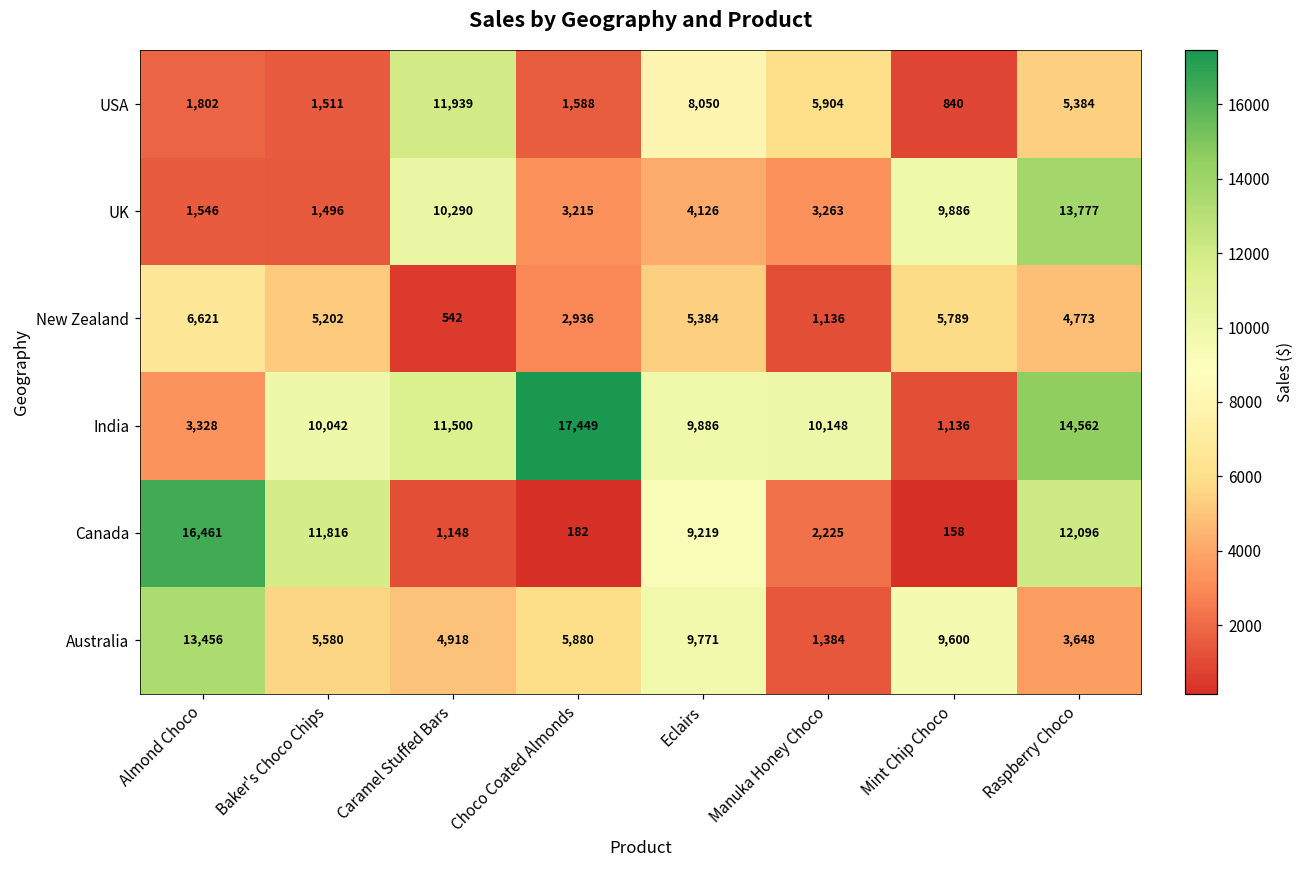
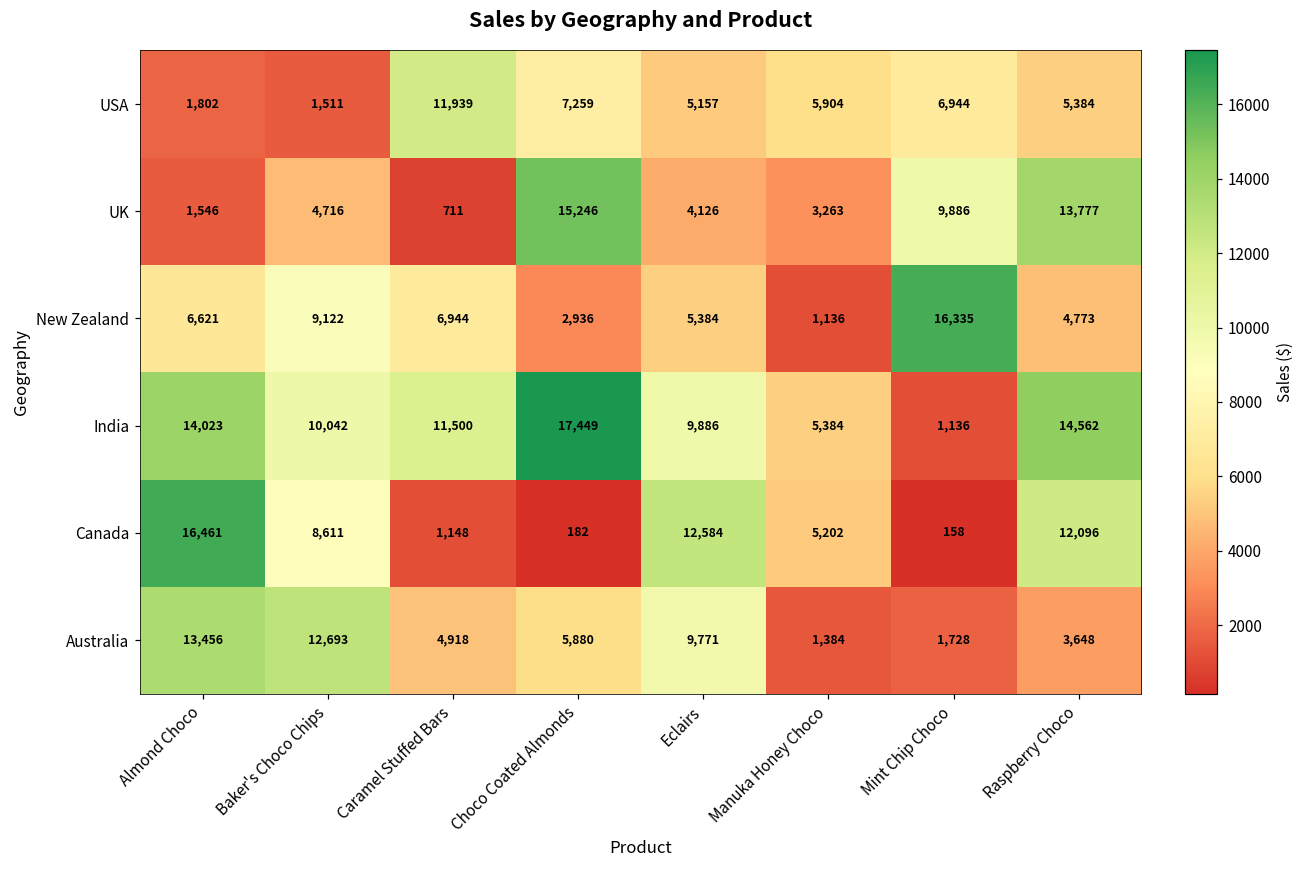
USA, Choco Coated Almonds: 1,588 -> 7,259
USA, Eclairs: 8,050 -> 5,157
USA, Mint Chip Choco: 840 -> 6,944
UK, Baker's Choco Chips: 1,496 -> 4,716
UK, Caramel Stuffed Bars: 10,290 -> 711
UK, Choco Coated Almonds: 3,215 -> 15,246
New Zealand, Baker's Choco Chips: 5,202 -> 9,122
New Zealand, Caramel Stuffed Bars: 542 -> 6,944
New Zealand, Mint Chip Choco: 5,789 -> 16,335
India, Almond Choco: 3,328 -> 14,023
India, Manuka Honey Choco: 10,148 -> 5,384
Canada, Baker's Choco Chips: 11,816 -> 8,611
Canada, Eclairs: 9,219 -> 12,584
Canada, Manuka Honey Choco: 2,225 -> 5,202
Australia, Baker's Choco Chips: 5,580 -> 12,693
Australia, Mint Chip Choco: 9,600 -> 1,728
